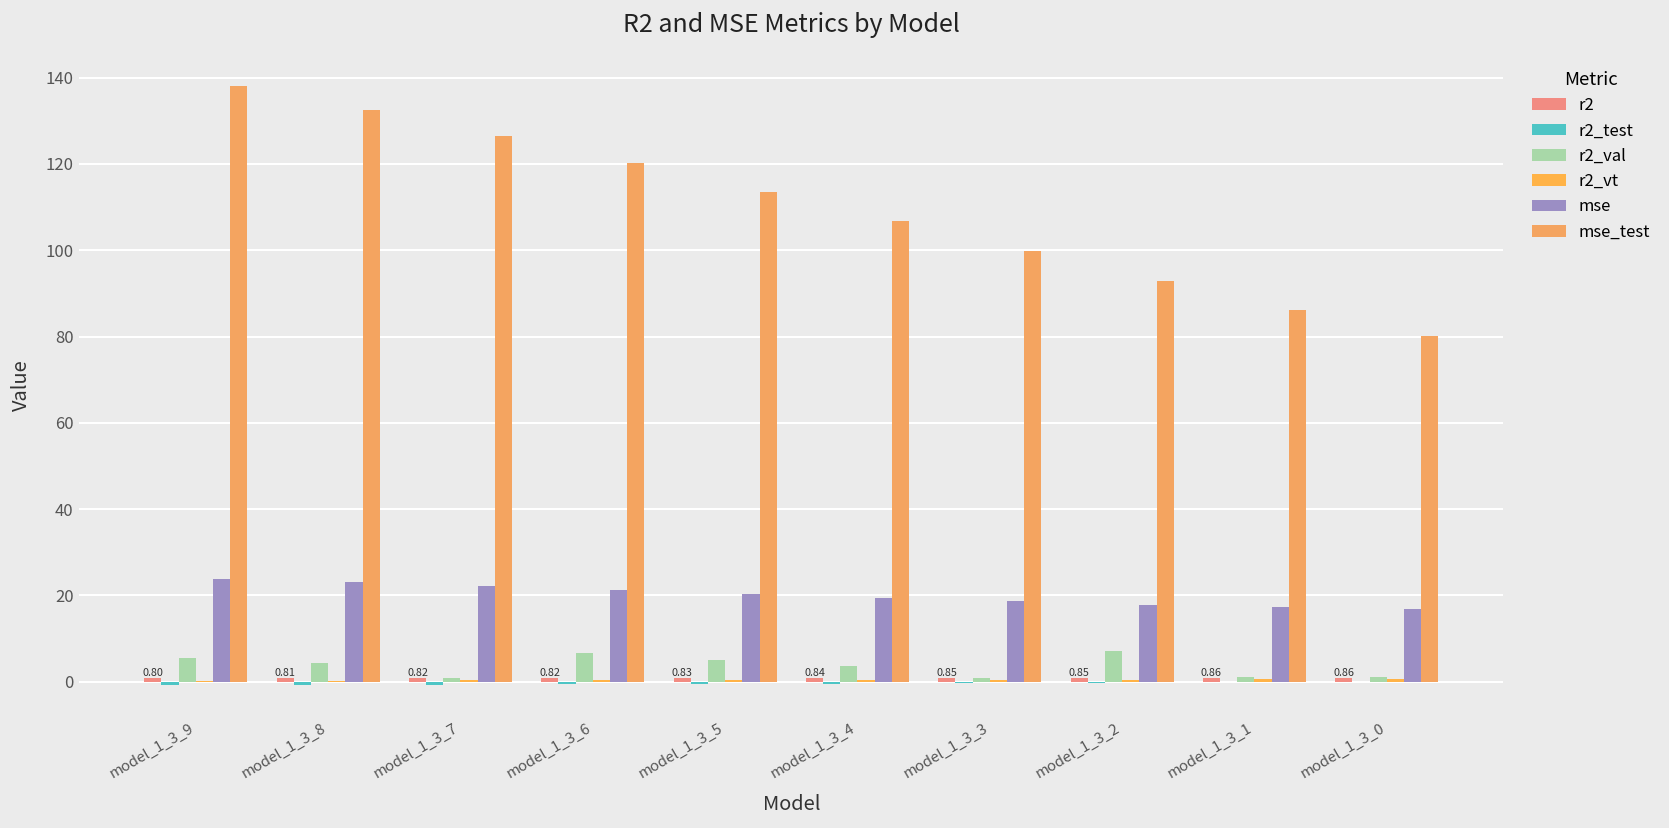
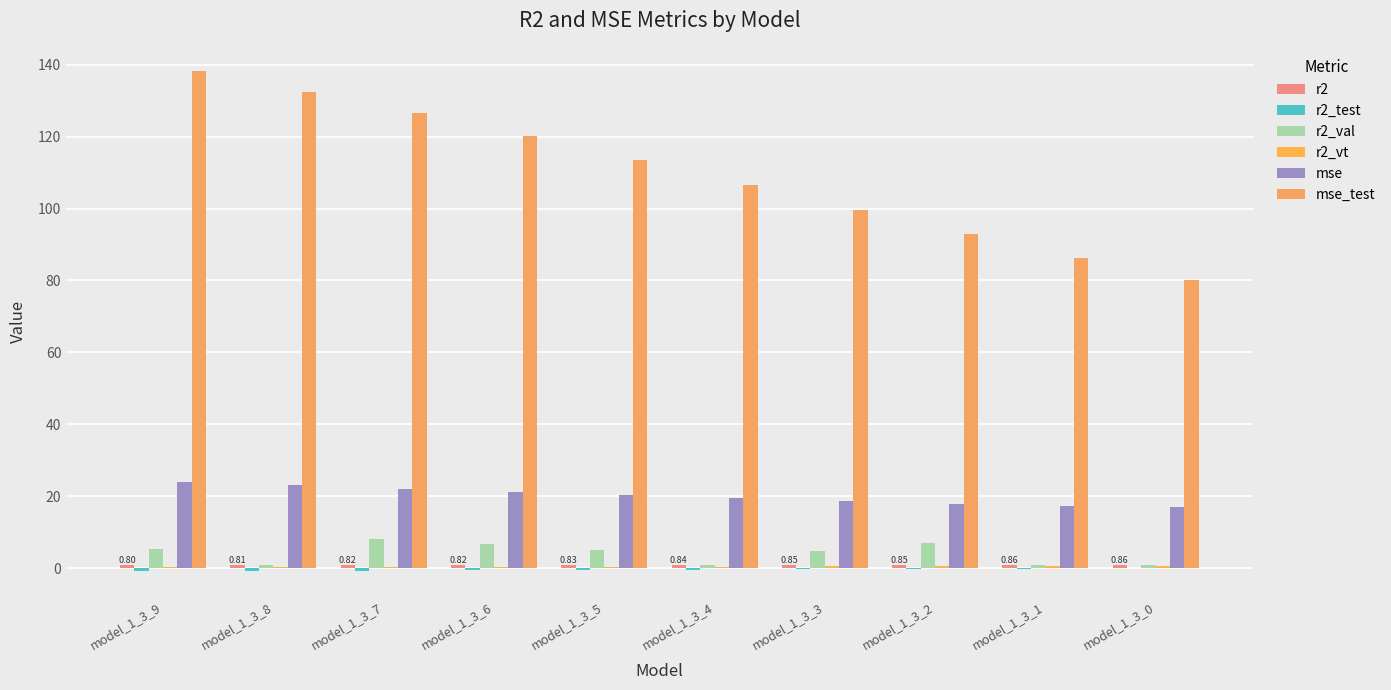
r2_val, model_1_3_8: 4 -> 1
r2_val, model_1_3_7: 1 -> 8
r2_val, model_1_3_4: 4 -> 1
r2_val, model_1_3_3: 1 -> 5
